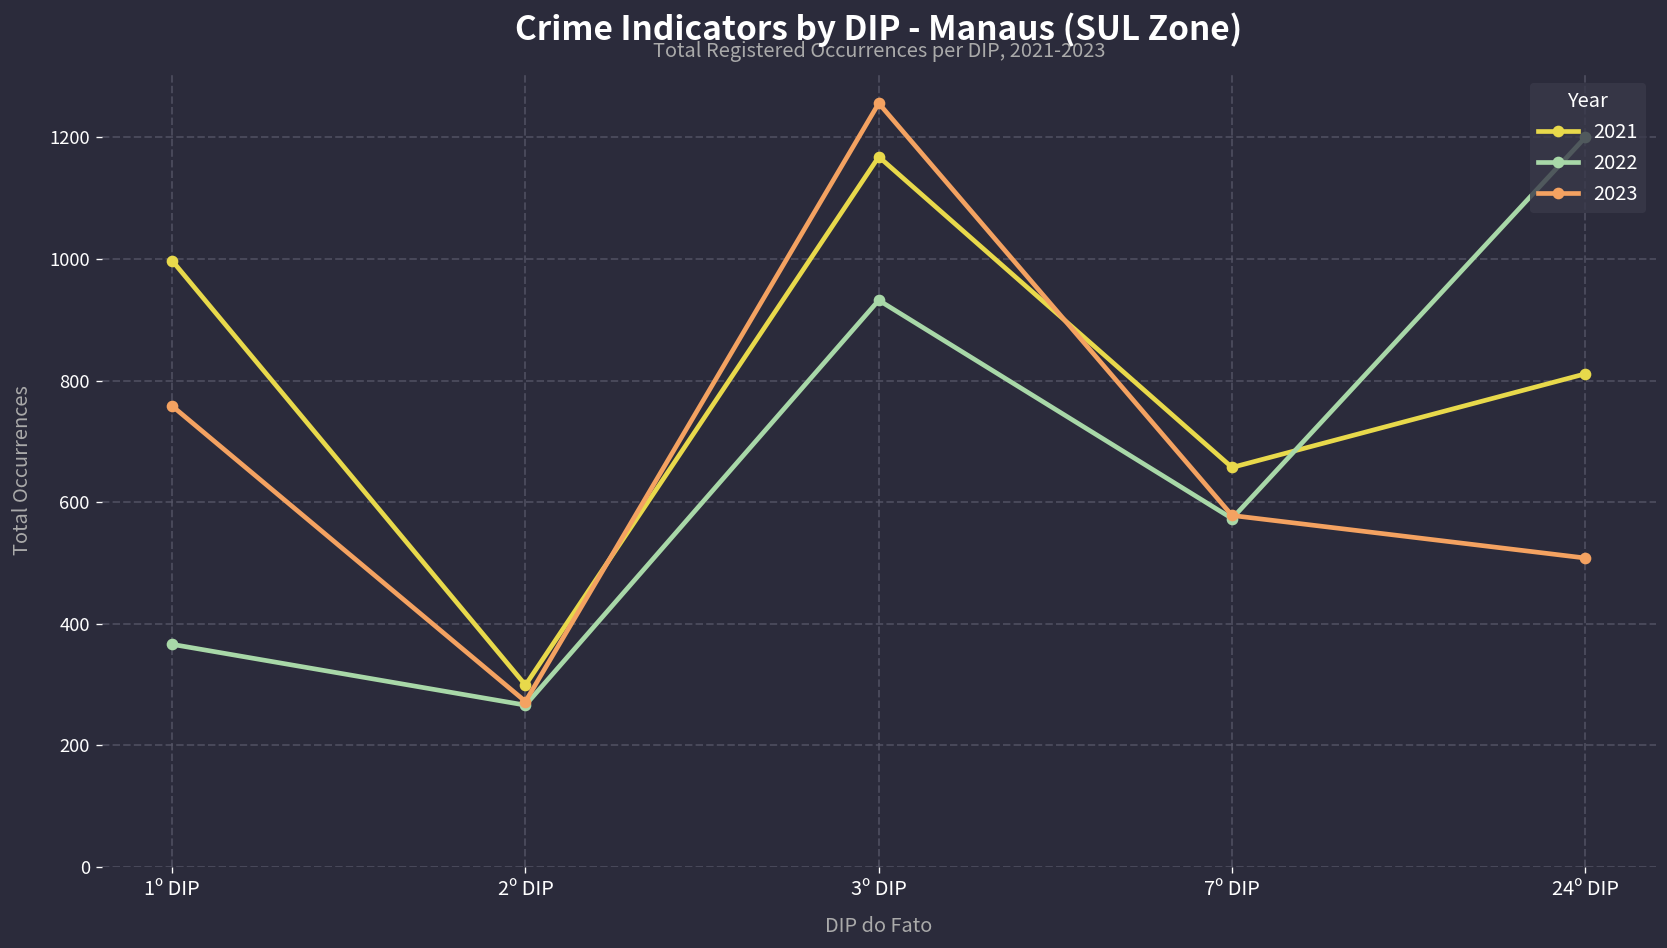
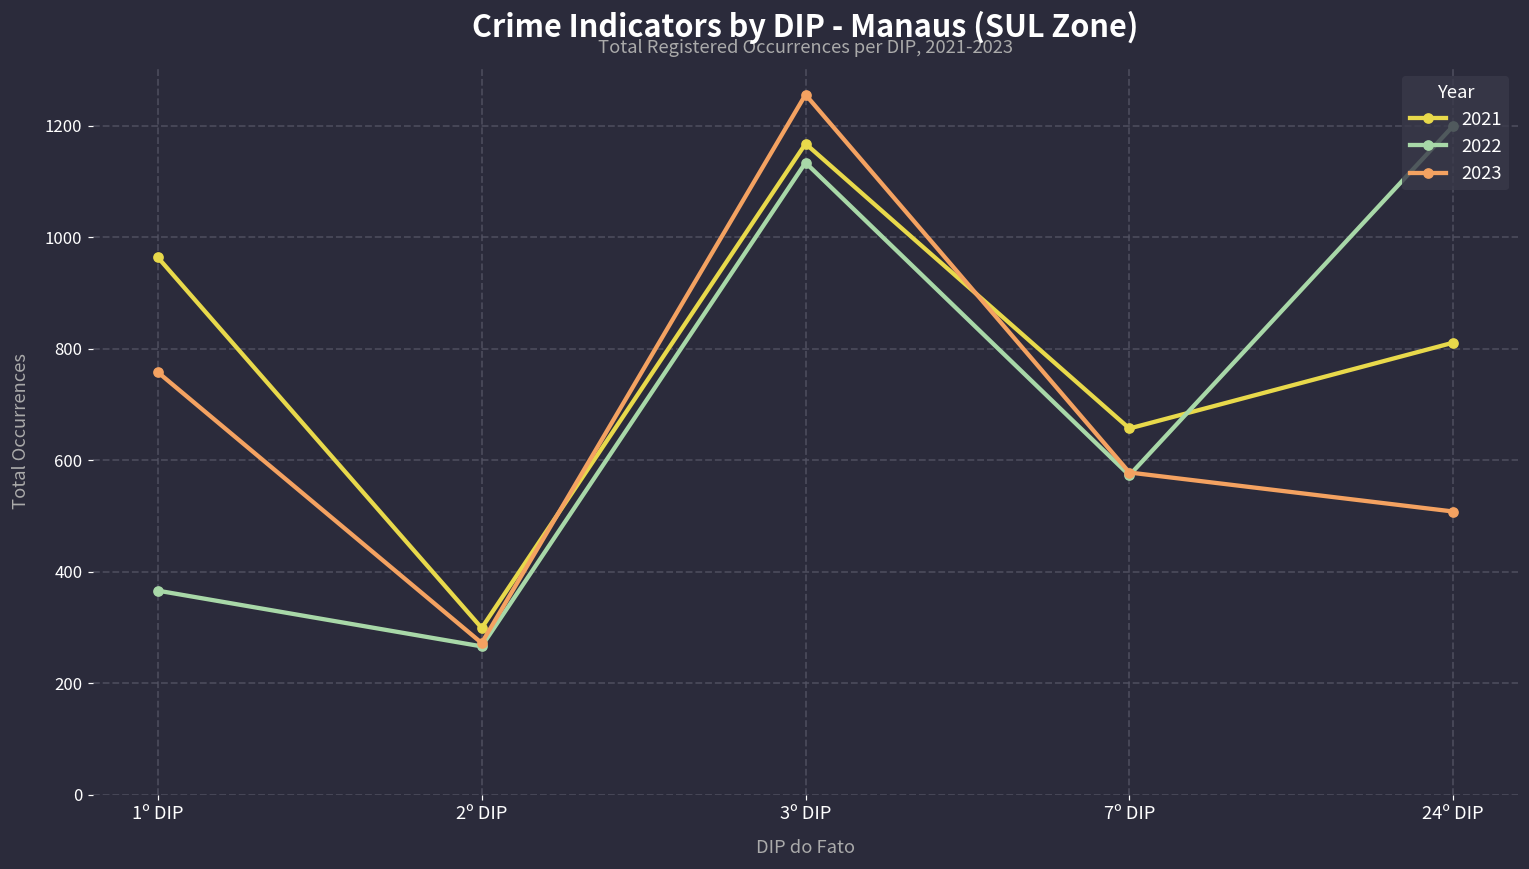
2021, 1º DIP: 1000 -> 960
2022, 3º DIP: 930 -> 1130
